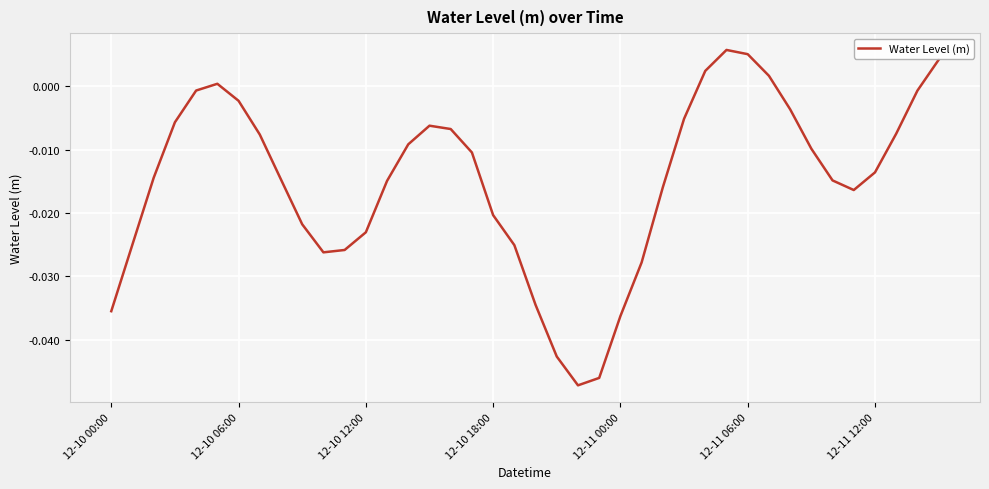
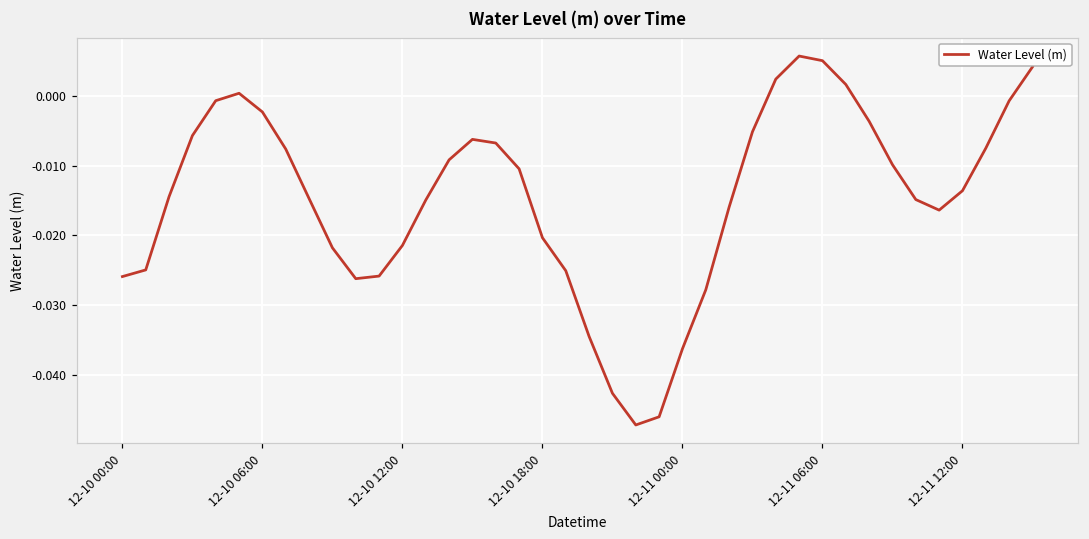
12-10 00:00: -0.036 -> -0.026
12-10 12:00: -0.023 -> -0.021
